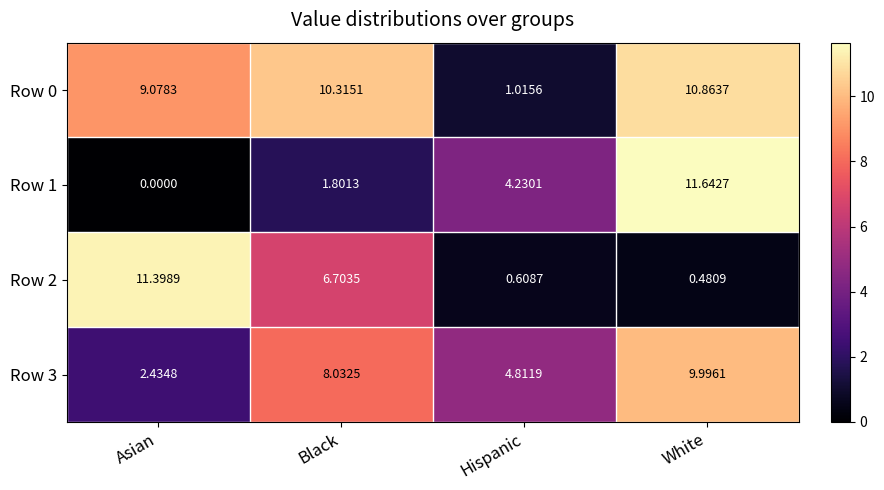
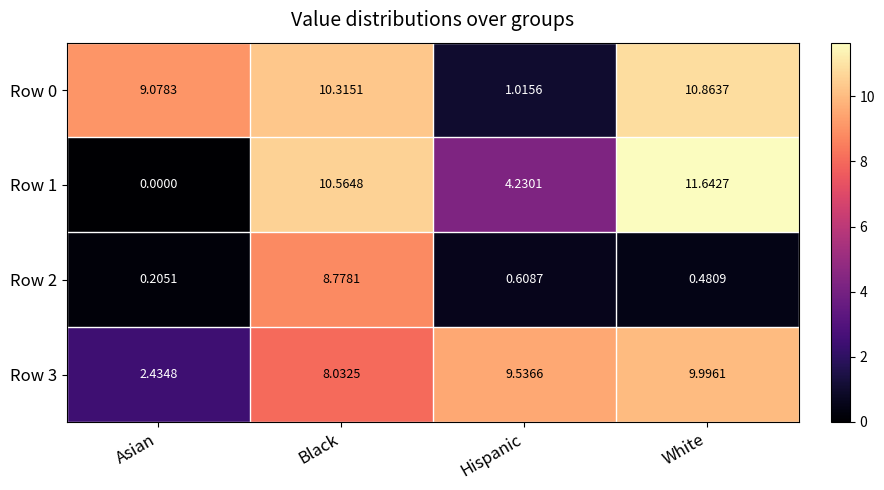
Row 1, Black: 1.8013 -> 10.5648
Row 2, Asian: 11.3989 -> 0.2051
Row 2, Black: 6.7035 -> 8.7781
Row 3, Hispanic: 4.8119 -> 9.5366
